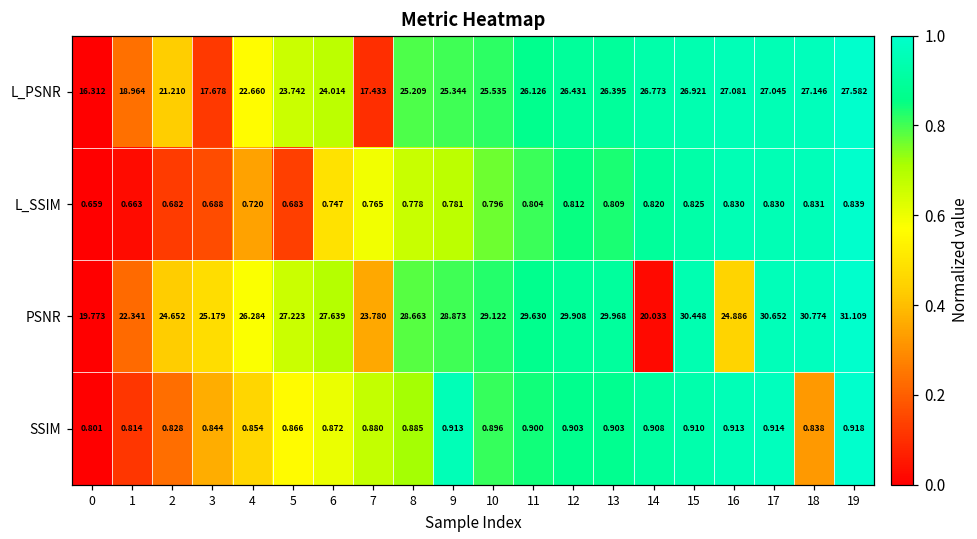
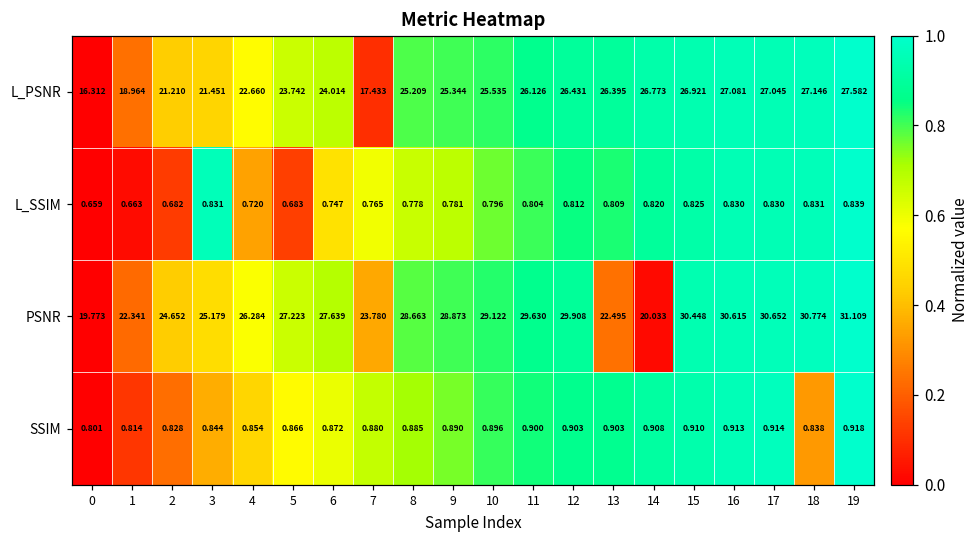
L_PSNR, 3: 17.678 -> 21.451
L_SSIM, 3: 0.688 -> 0.831
PSNR, 13: 29.968 -> 22.495
PSNR, 16: 24.886 -> 30.615
SSIM, 9: 0.913 -> 0.890
